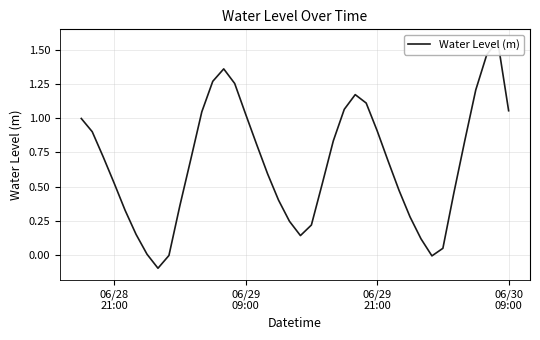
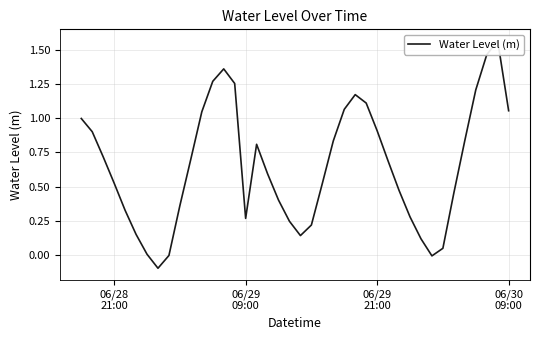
06/29 09:00: 1.03 -> 0.27
